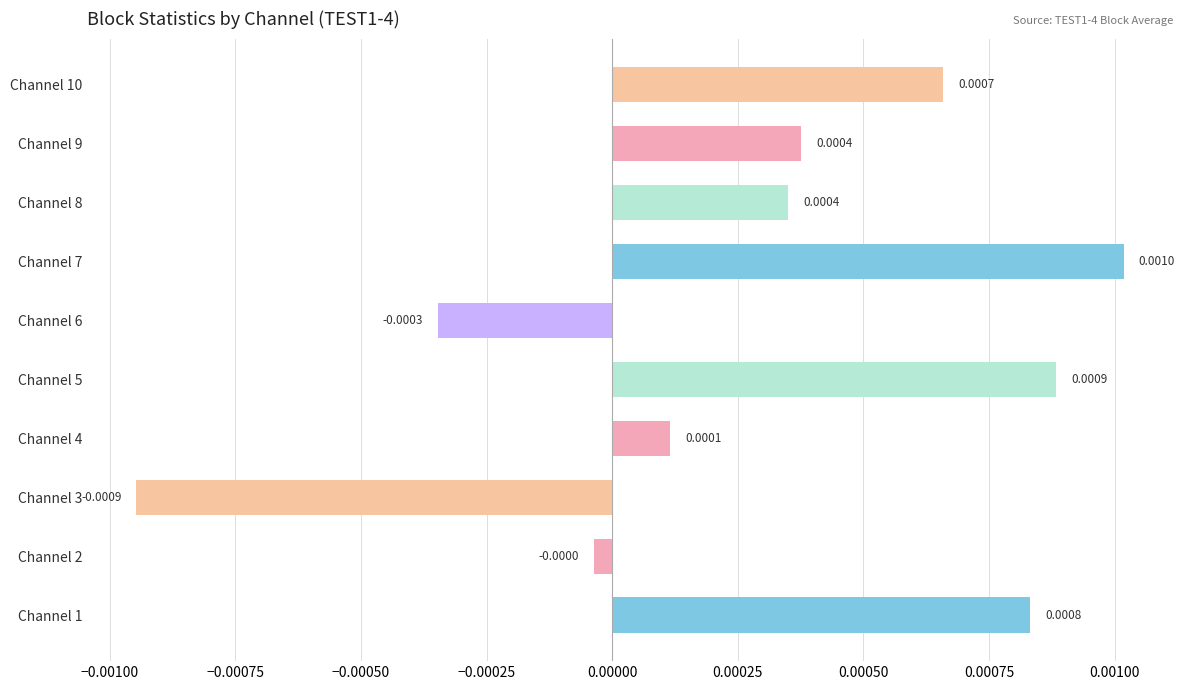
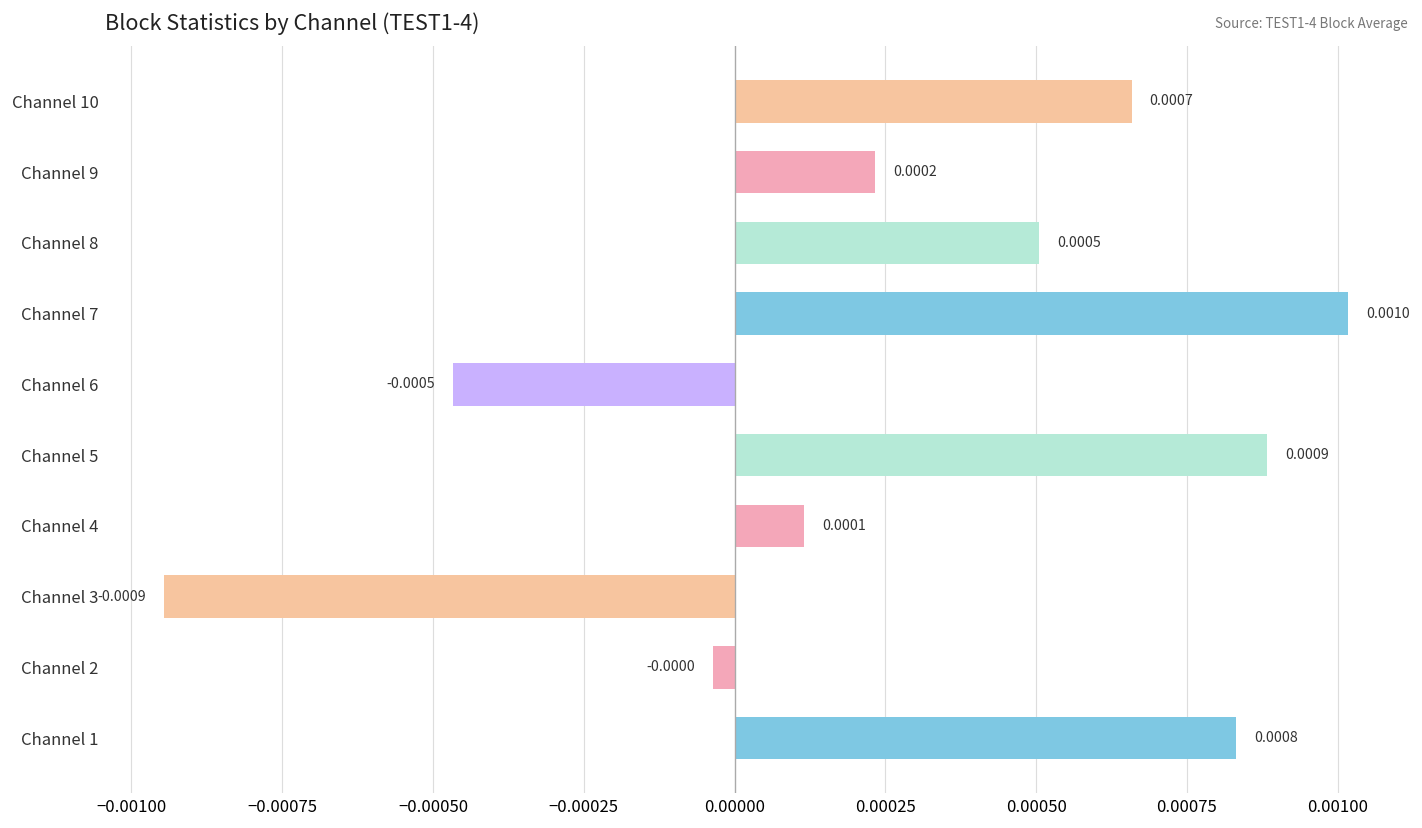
Channel 9: 0.0004 -> 0.0002
Channel 8: 0.0004 -> 0.0005
Channel 6: -0.0003 -> -0.0005
